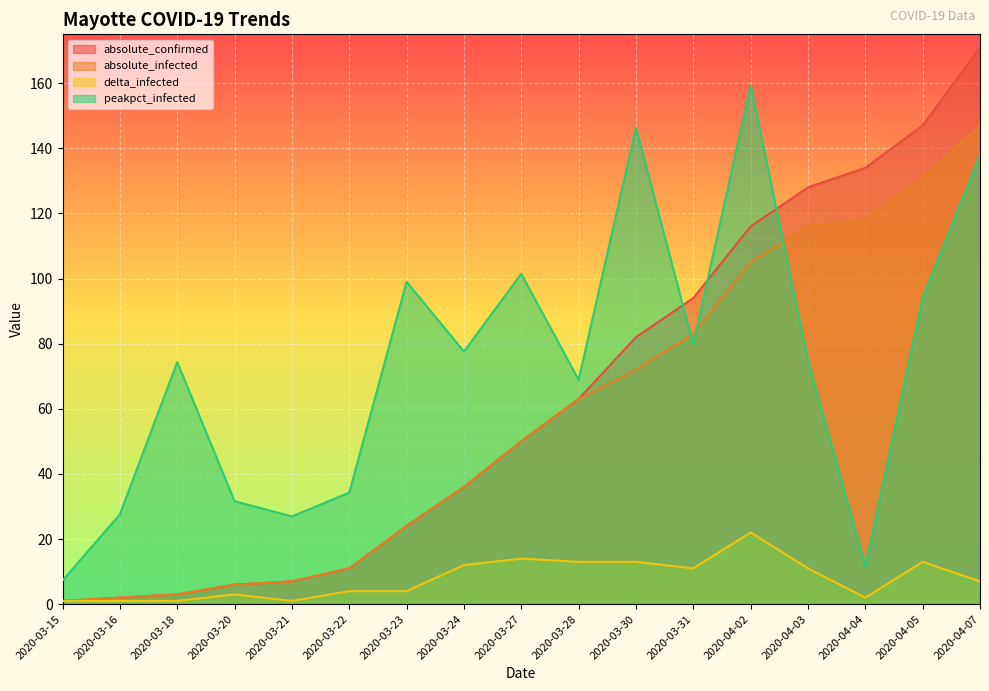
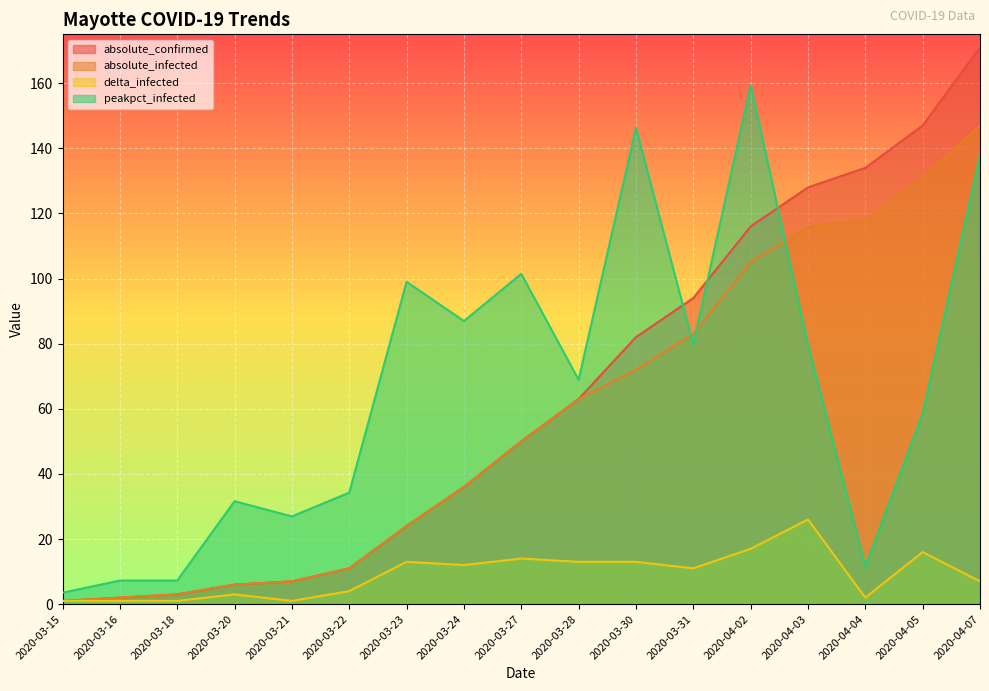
peakpct_infected, 2020-03-15: 7 -> 4
peakpct_infected, 2020-03-16: 28 -> 7
peakpct_infected, 2020-03-18: 74 -> 7
delta_infected, 2020-03-23: 4 -> 13
peakpct_infected, 2020-03-24: 78 -> 87
delta_infected, 2020-04-02: 22 -> 17
delta_infected, 2020-04-03: 11 -> 26
peakpct_infected, 2020-04-03: 75 -> 80
delta_infected, 2020-04-05: 13 -> 16
peakpct_infected, 2020-04-05: 94 -> 59
